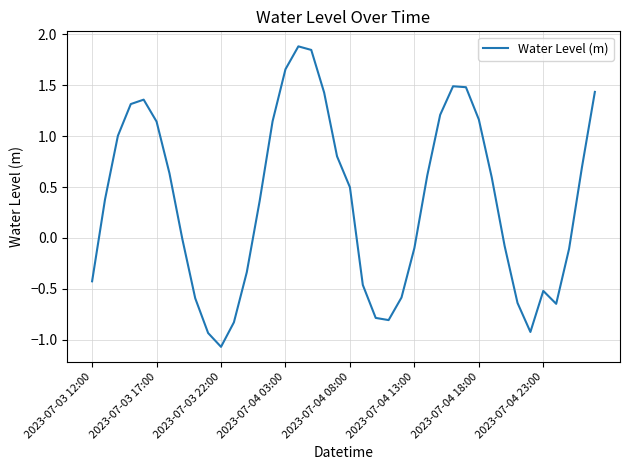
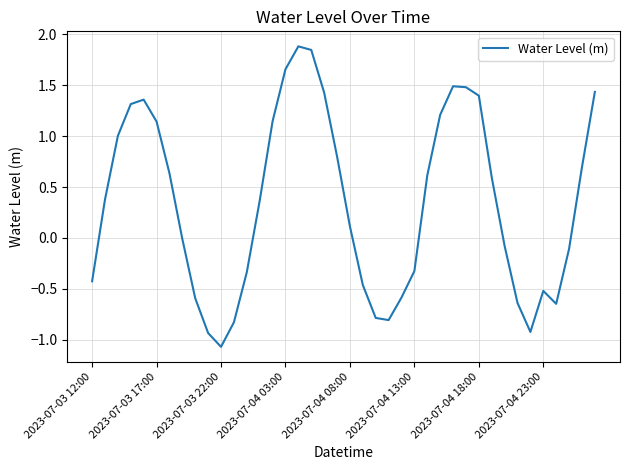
2023-07-04 08:00: 0.50 -> 0.11
2023-07-04 13:00: -0.10 -> -0.33
2023-07-04 18:00: 1.16 -> 1.40
